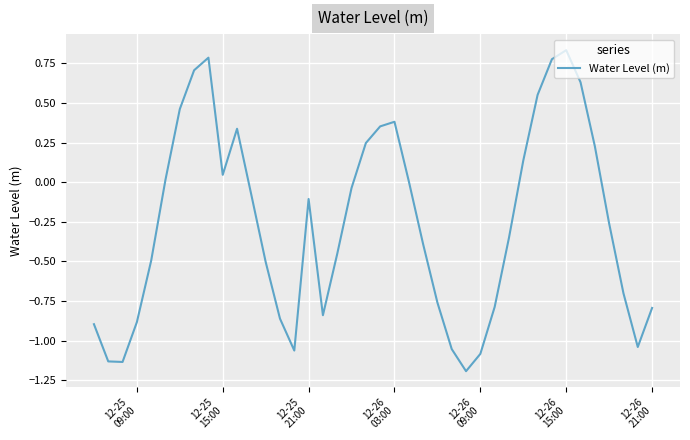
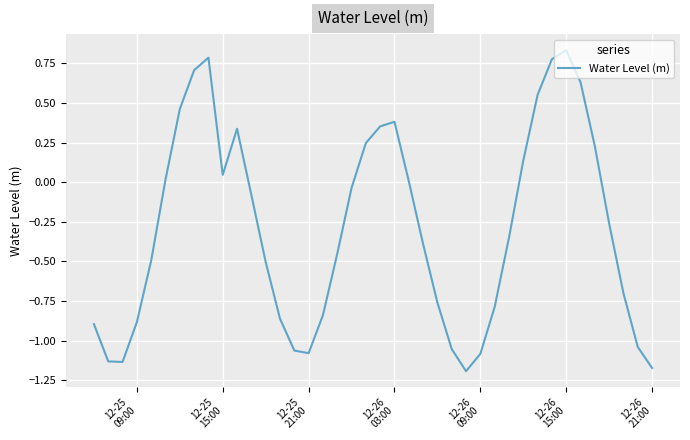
12-25 21:00: -0.11 -> -1.08
12-26 21:00: -0.79 -> -1.17
